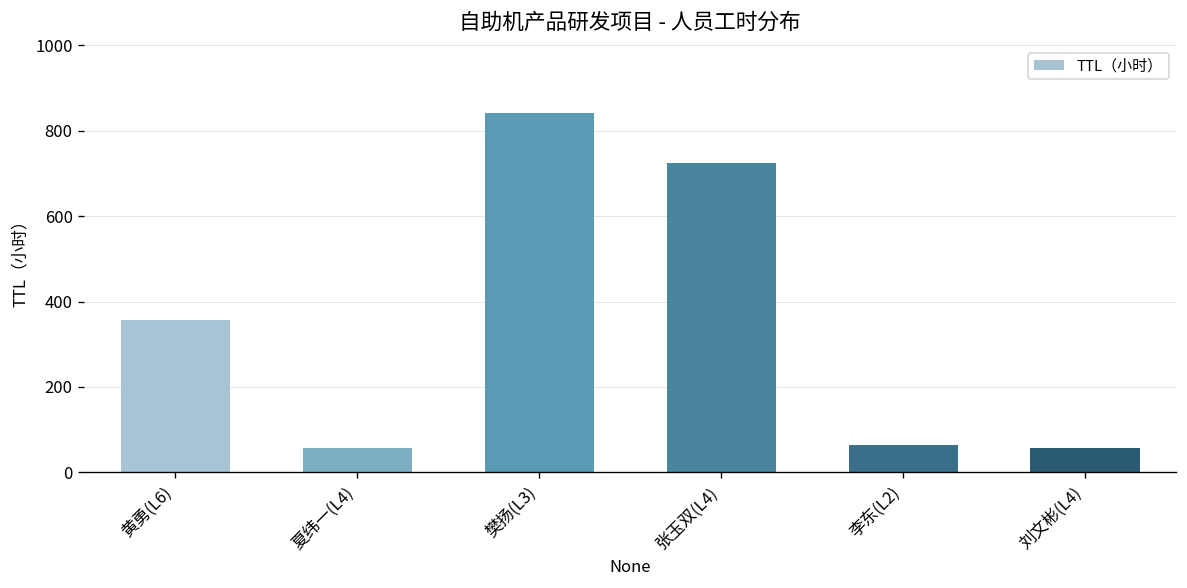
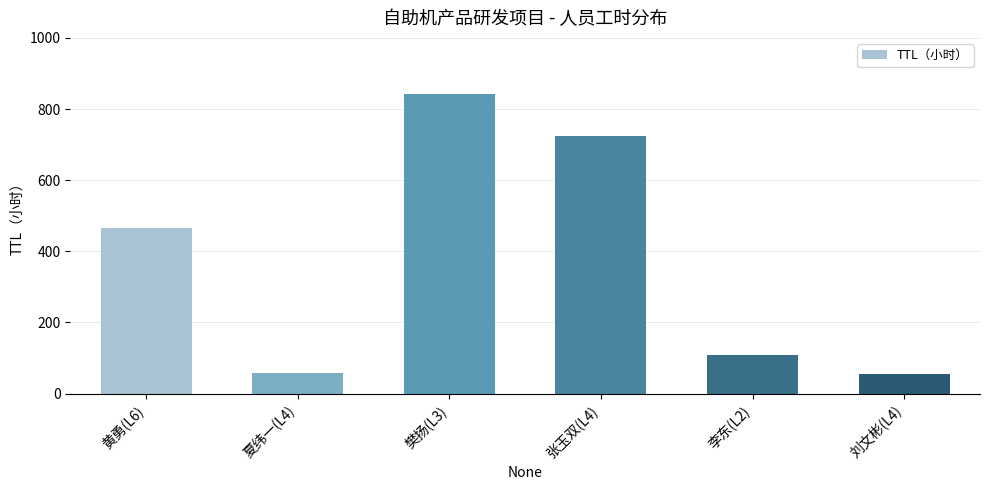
黄勇(L6): 360 -> 470
李东(L2): 60 -> 110
